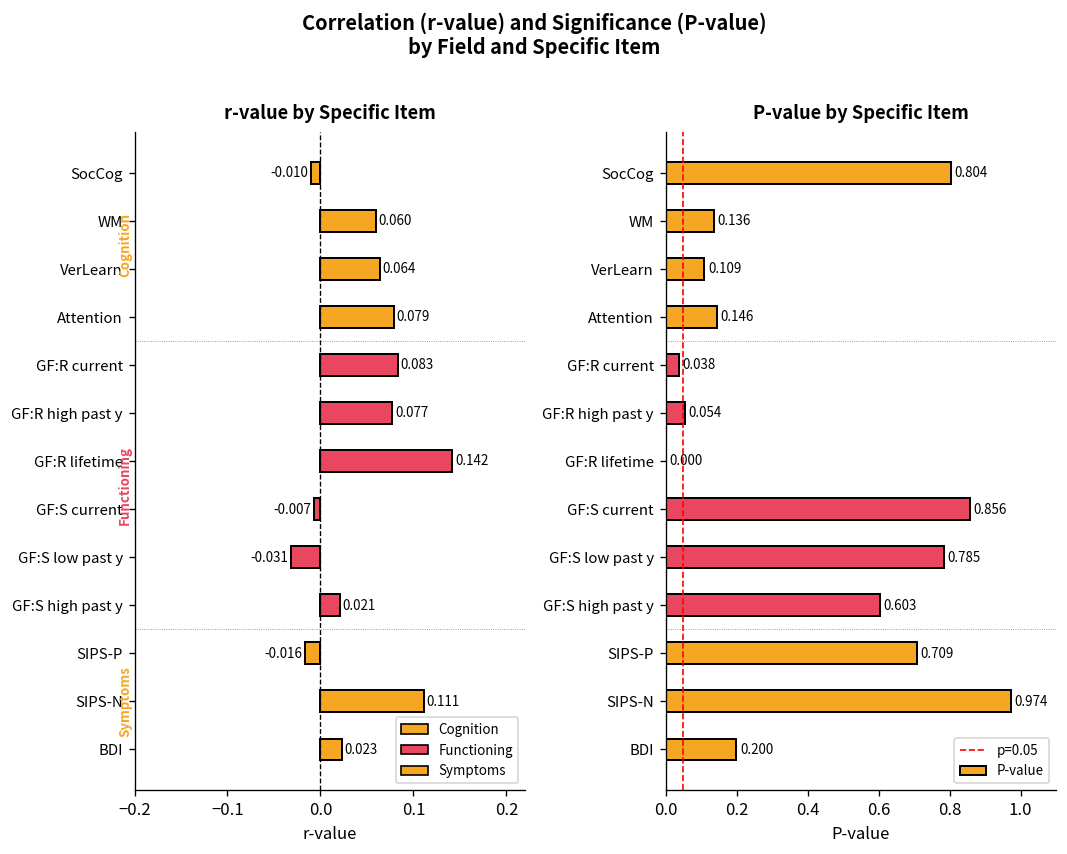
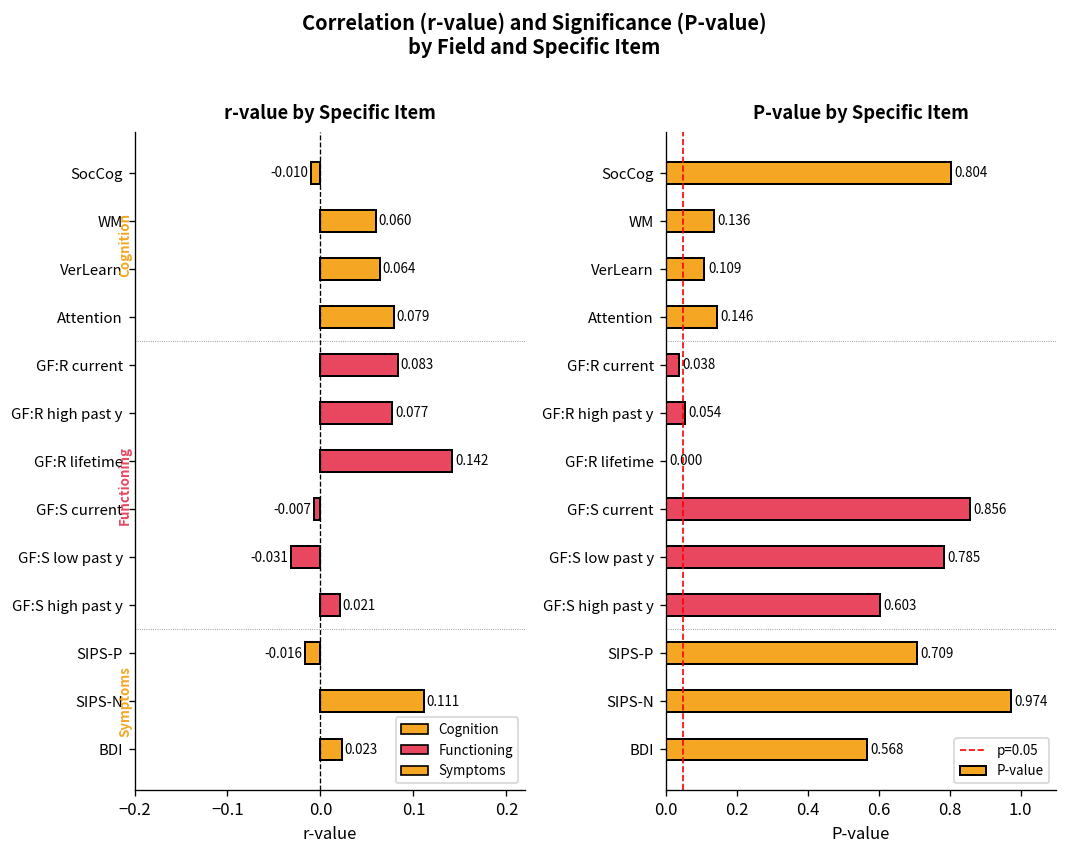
P-value by Specific Item, BDI: 0.200 -> 0.568
